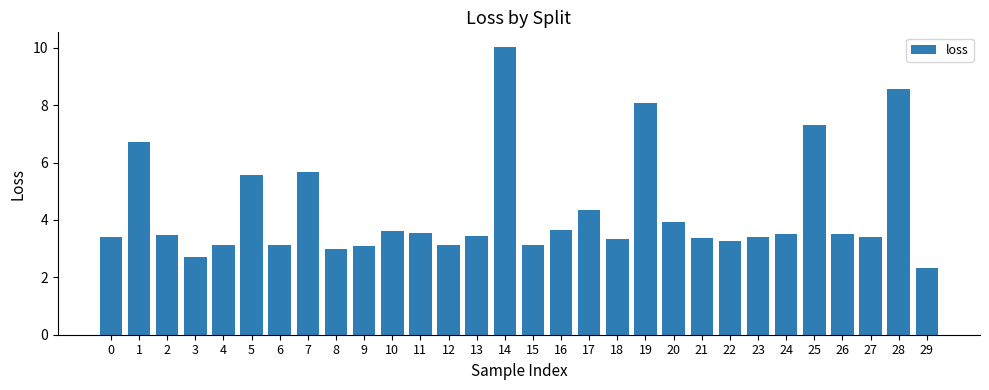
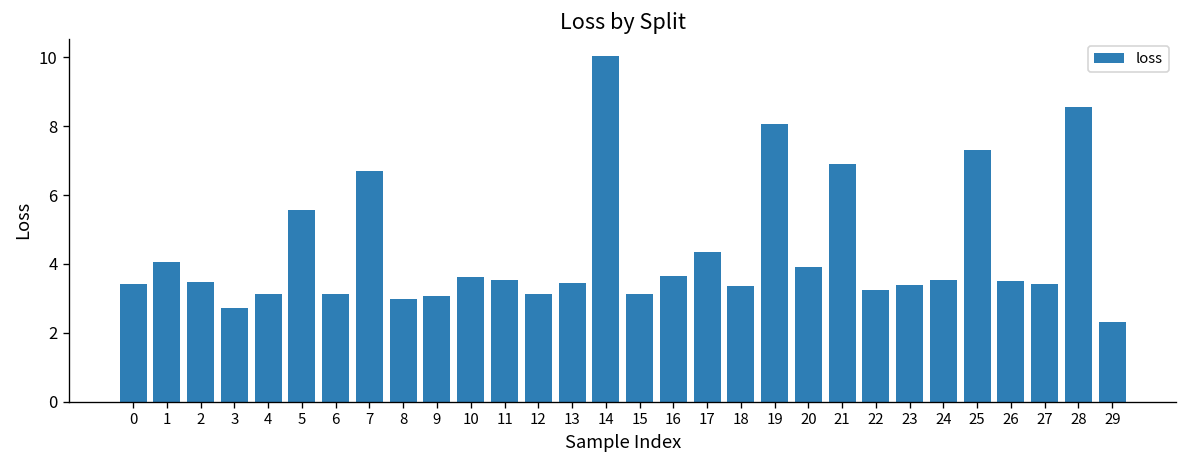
1: 6.7 -> 4.1
7: 5.7 -> 6.7
21: 3.4 -> 6.9
